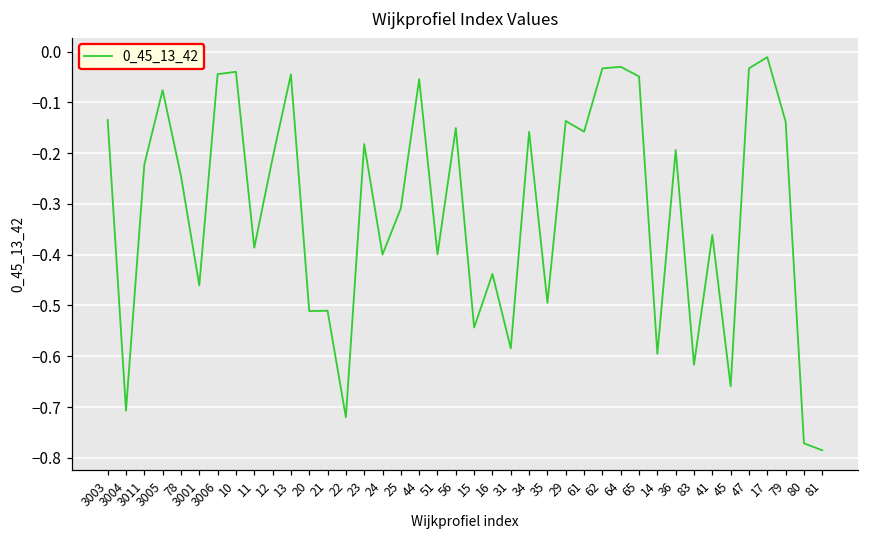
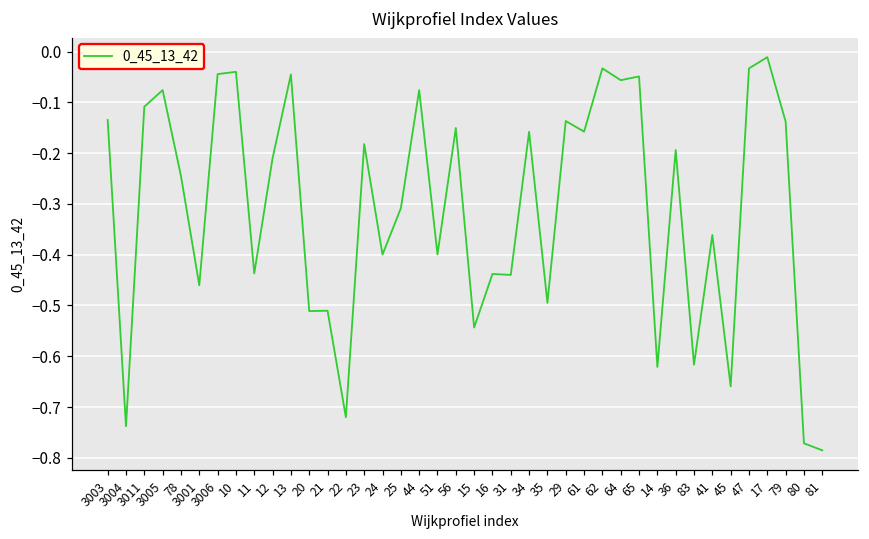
3004: -0.71 -> -0.74
3011: -0.22 -> -0.11
11: -0.39 -> -0.44
44: -0.05 -> -0.08
31: -0.58 -> -0.44
64: -0.03 -> -0.06
14: -0.60 -> -0.62
